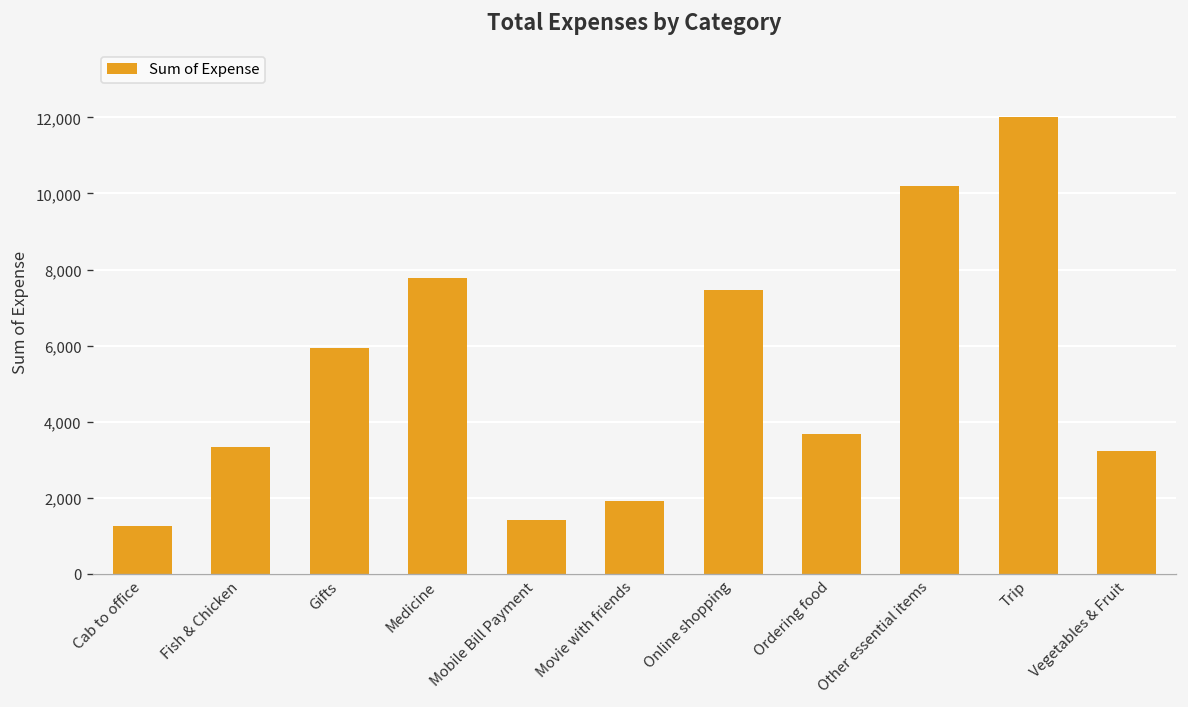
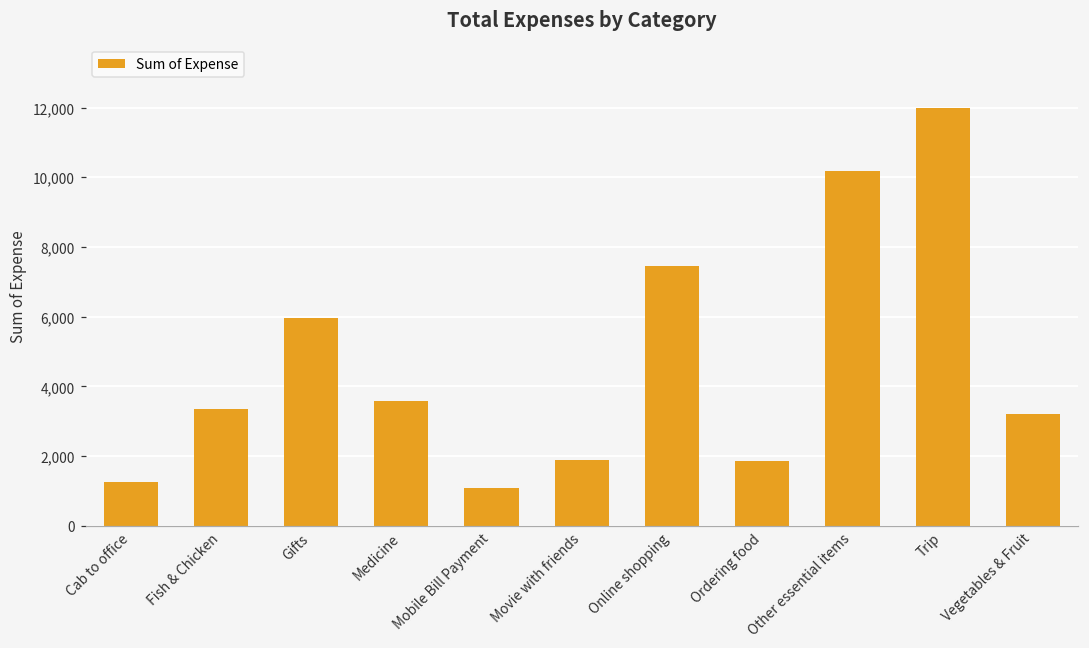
Medicine: 7,800 -> 3,600
Mobile Bill Payment: 1,400 -> 1,100
Ordering food: 3,700 -> 1,900
